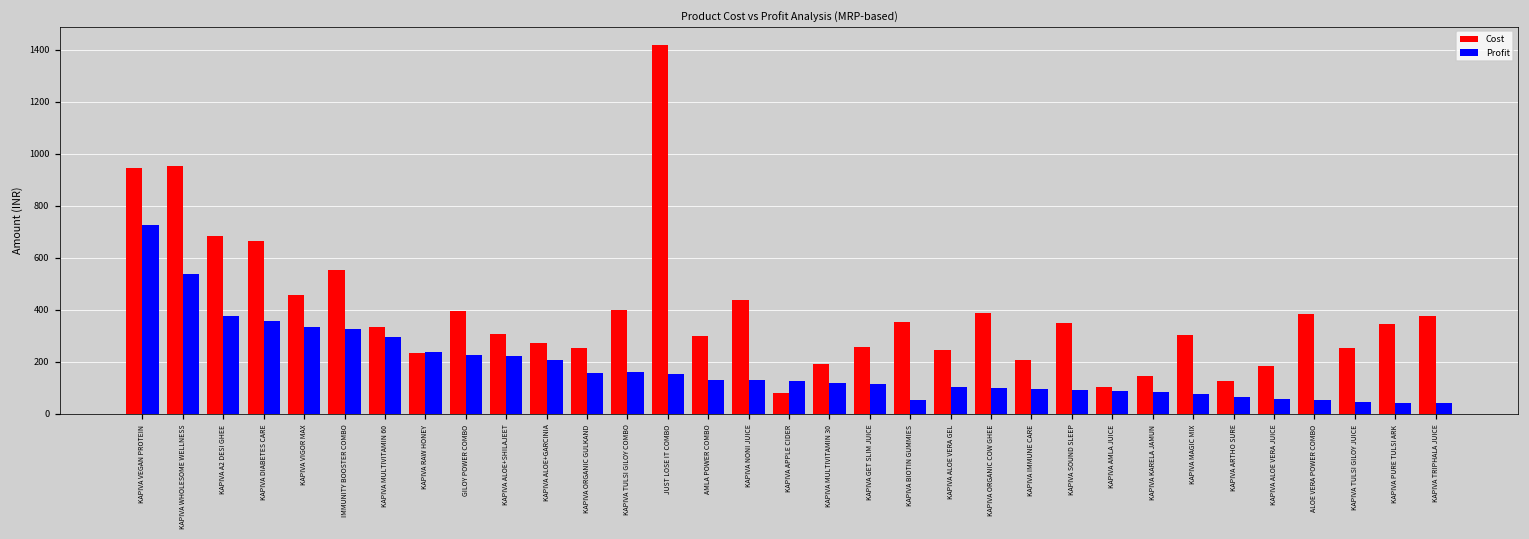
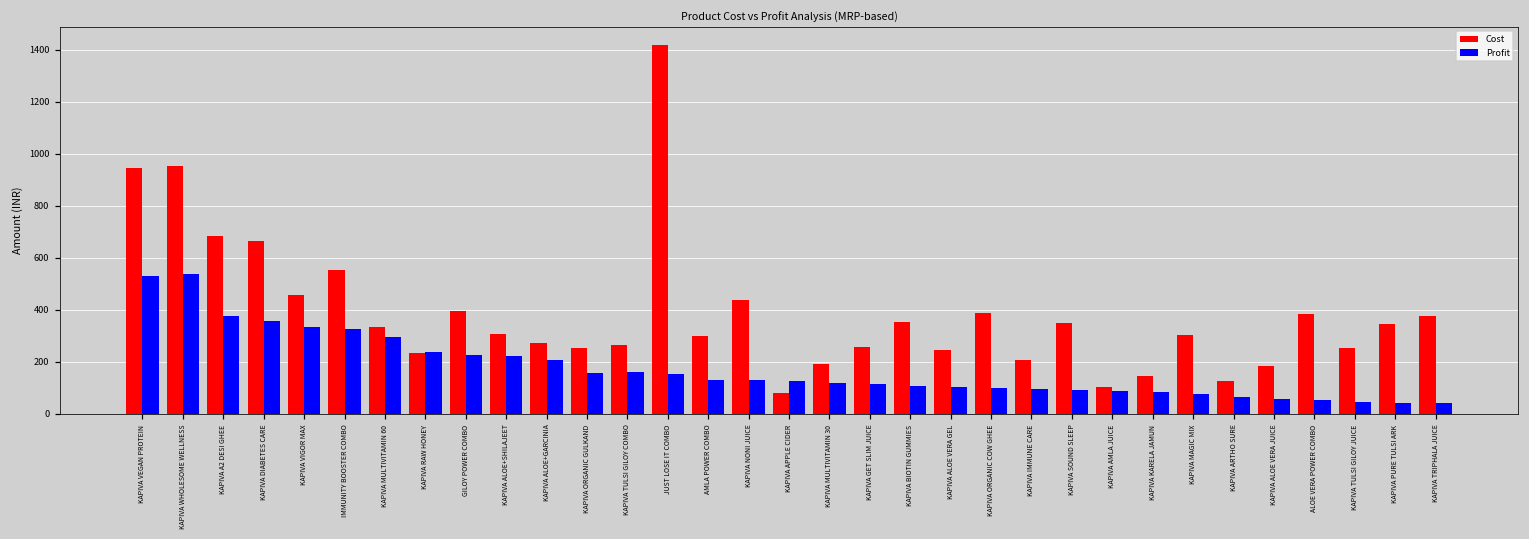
Profit, KAPIVA VEGAN PROTEIN: 720 -> 530
Cost, KAPIVA TULSI GILOY COMBO: 400 -> 260
Profit, KAPIVA BIOTIN GUMMIES: 50 -> 110
